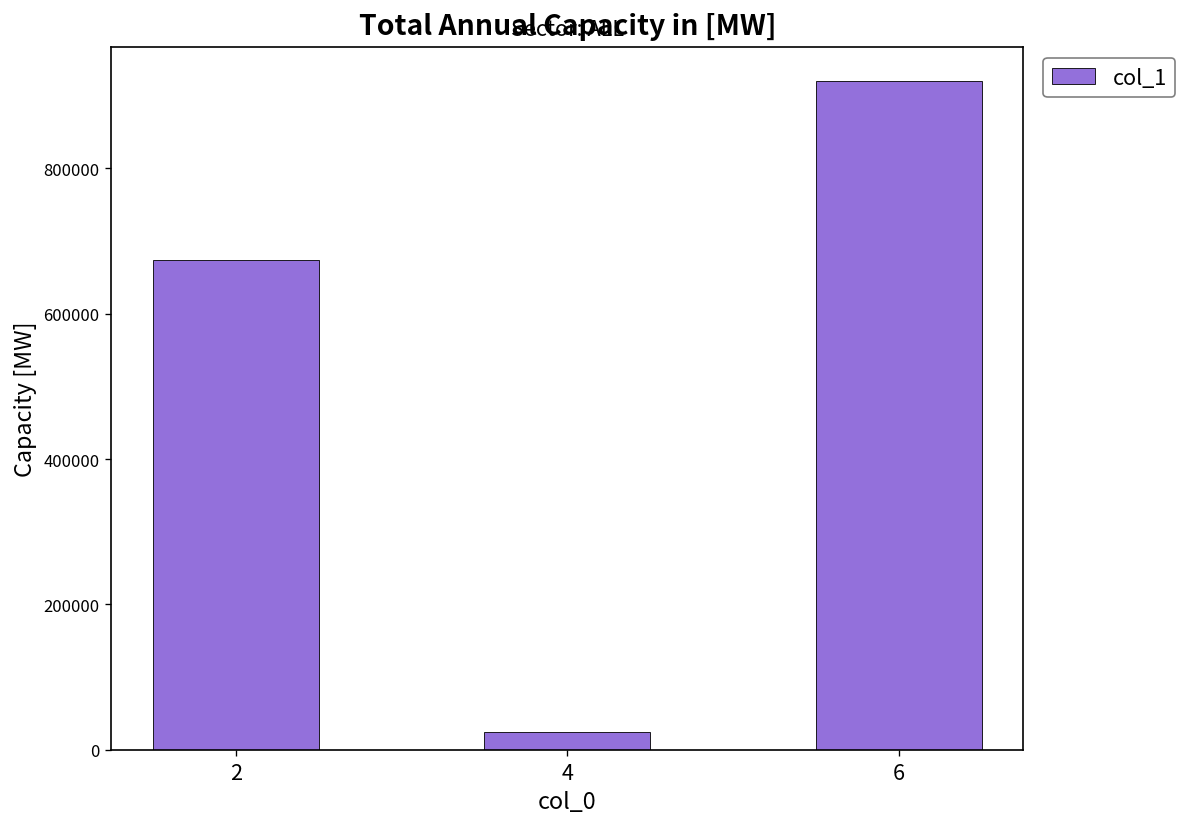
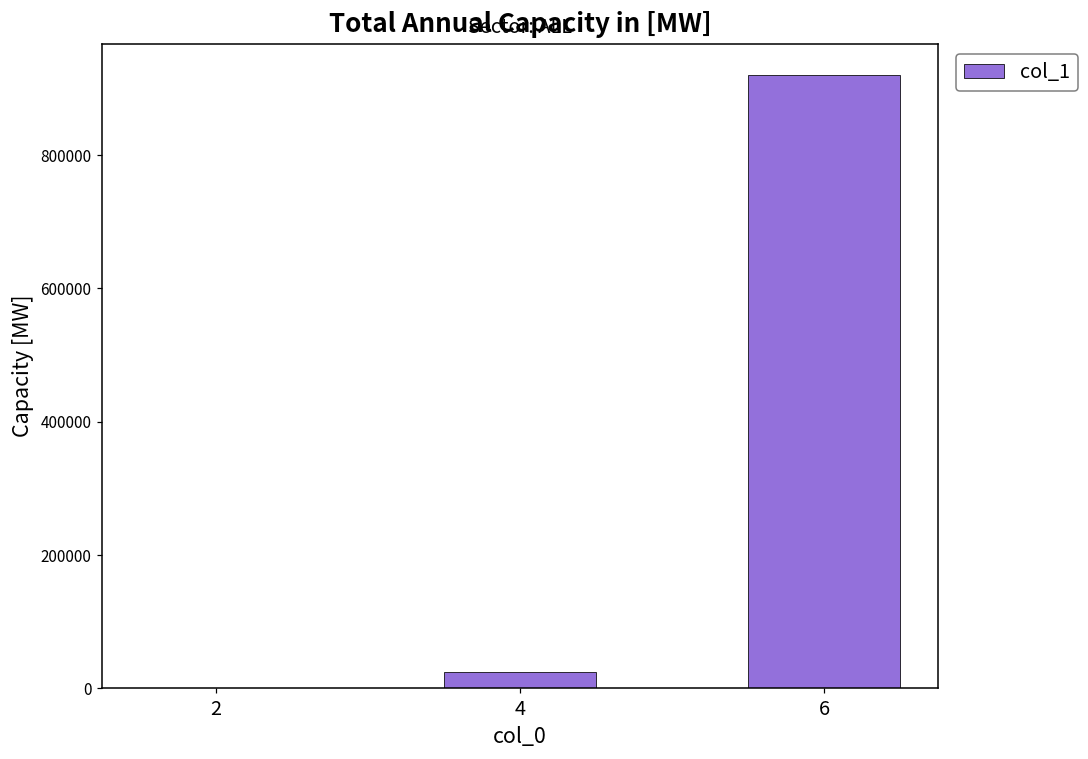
2: 670000 -> 0
